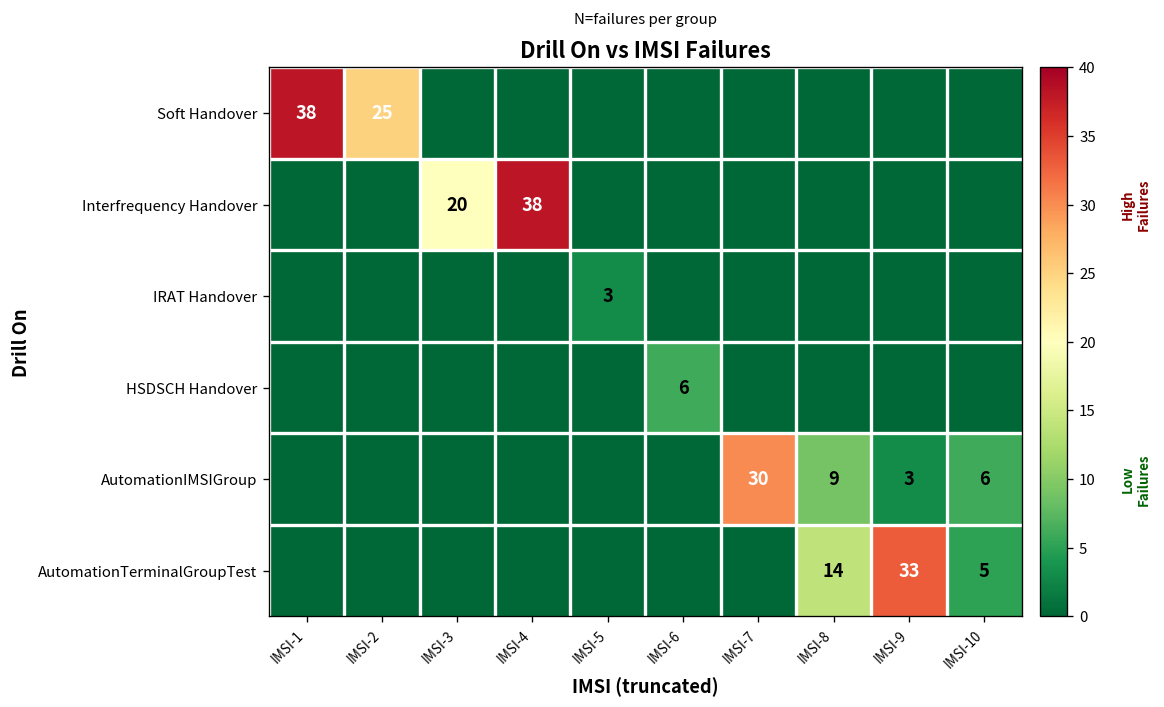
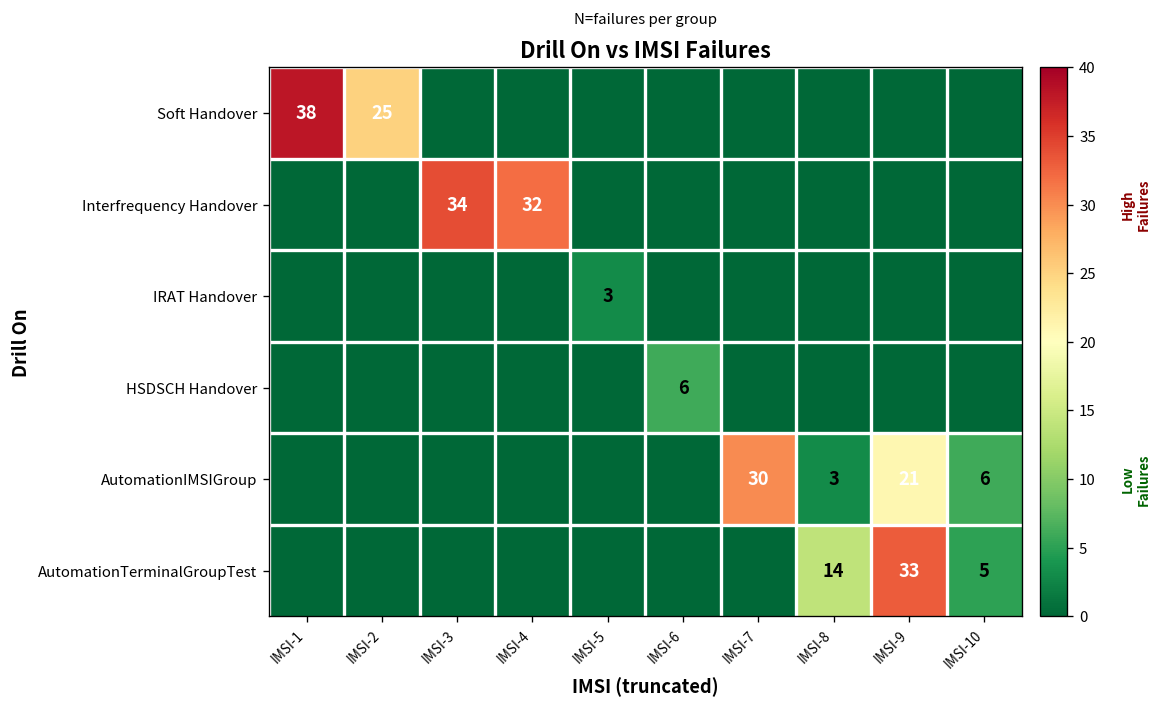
Interfrequency Handover, IMSI-3: 20 -> 34
Interfrequency Handover, IMSI-4: 38 -> 32
AutomationIMSIGroup, IMSI-8: 9 -> 3
AutomationIMSIGroup, IMSI-9: 3 -> 21
